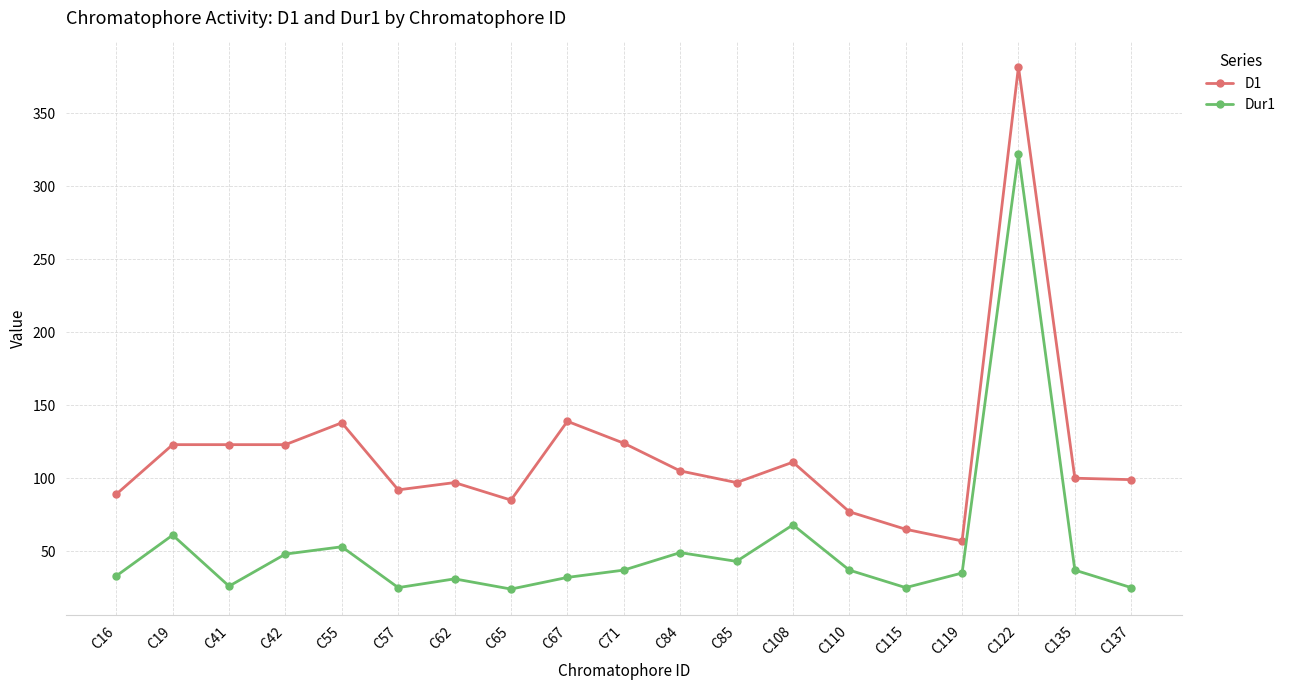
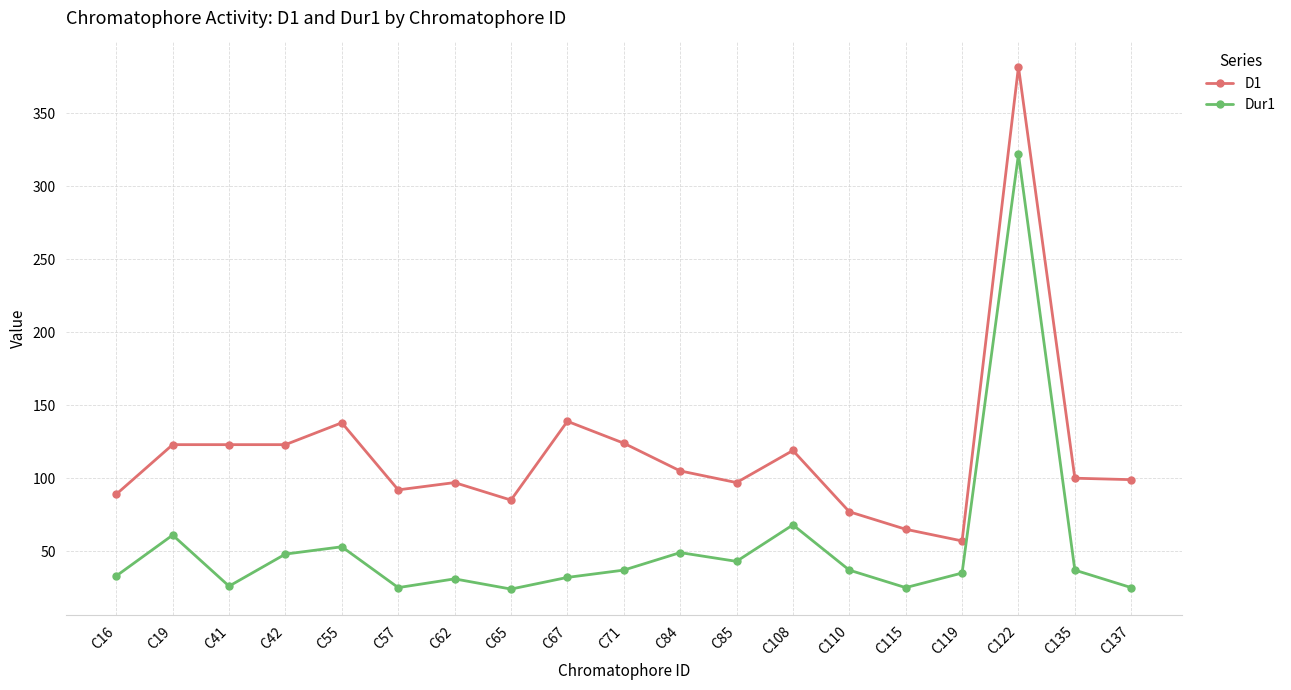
D1, C108: 111 -> 119
